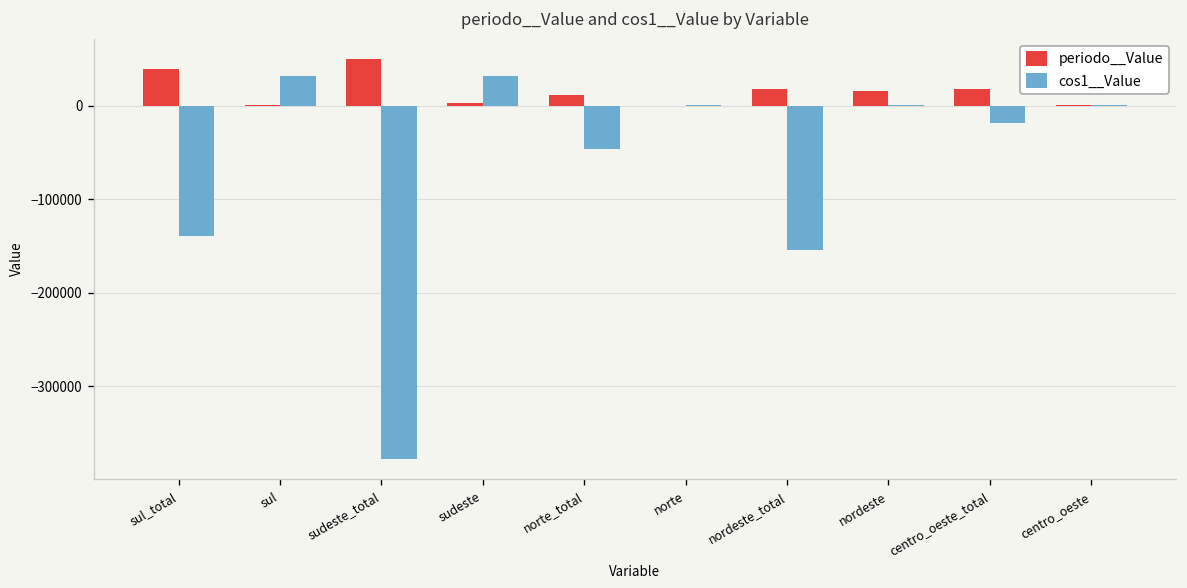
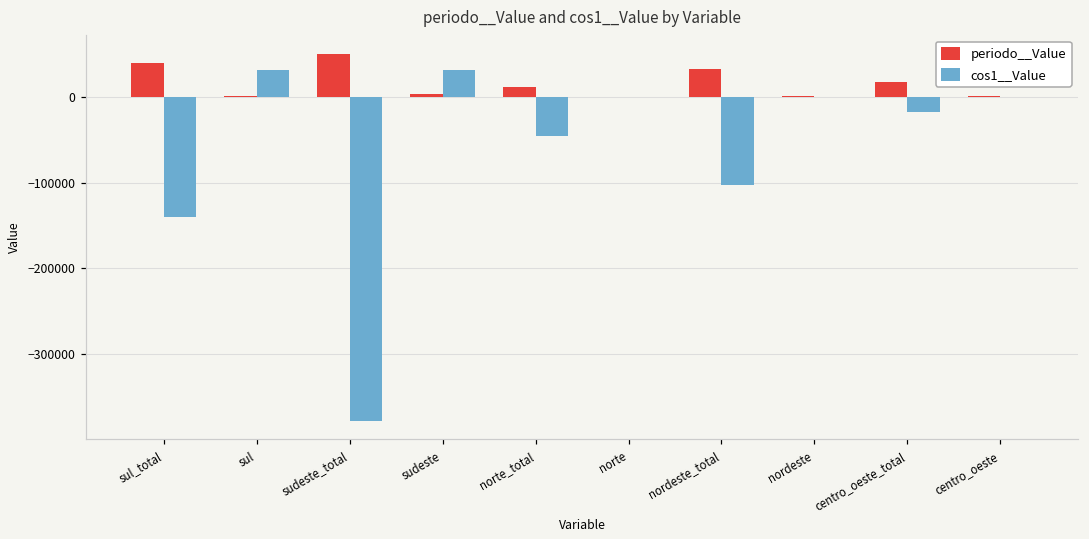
periodo__Value, nordeste_total: 20000 -> 30000
cos1__Value, nordeste_total: -150000 -> -100000
periodo__Value, nordeste: 20000 -> 0
